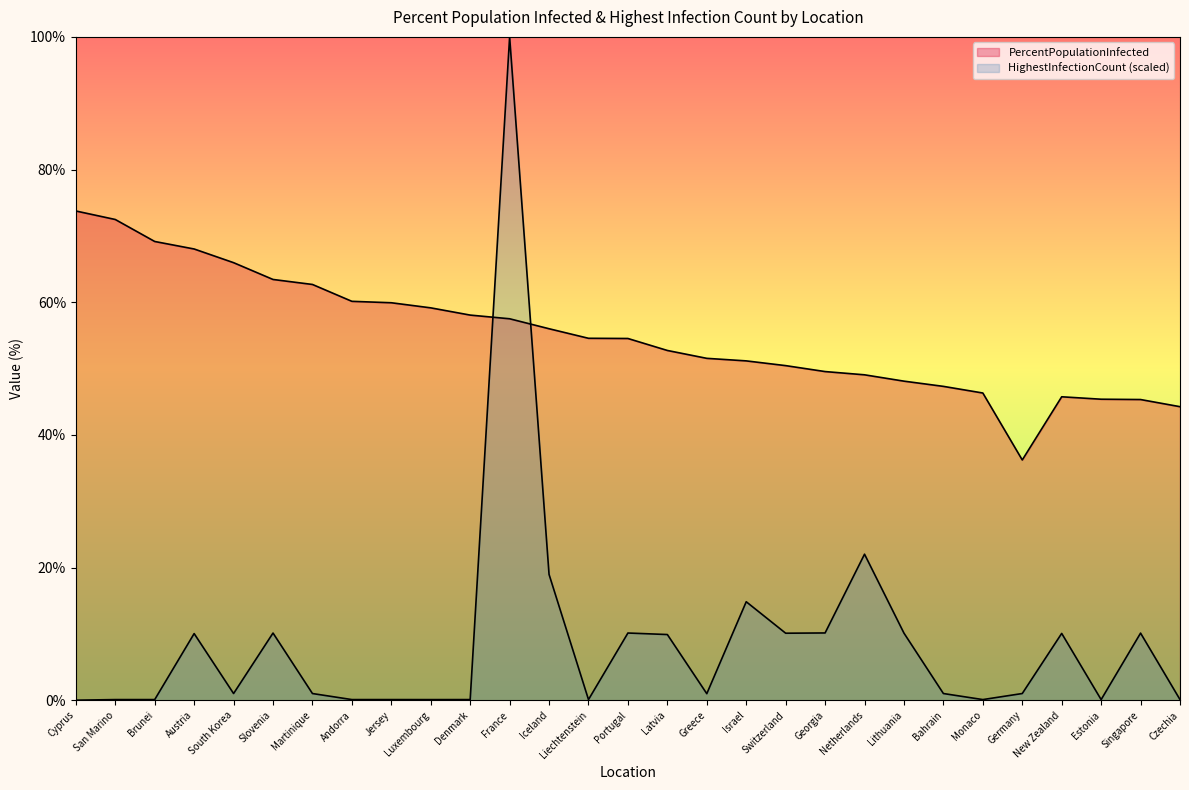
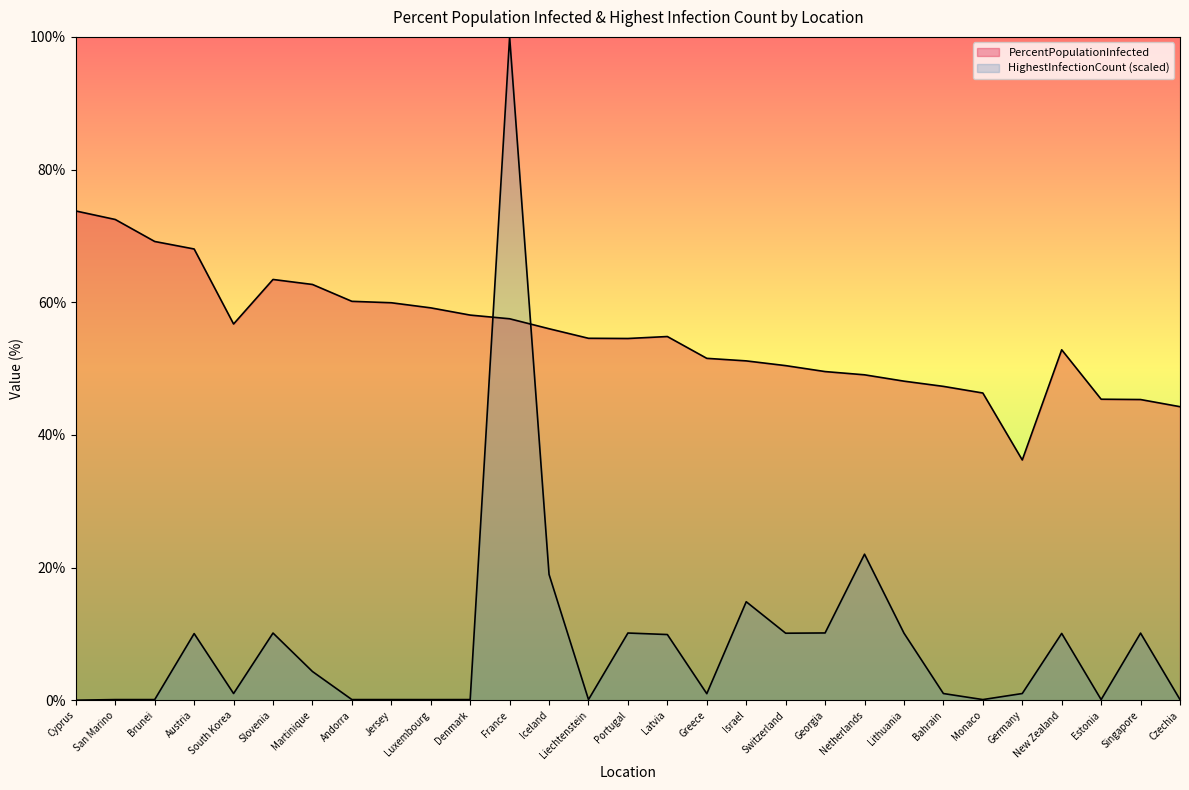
PercentPopulationInfected, South Korea: 66% -> 57%
HighestInfectionCount (scaled), Martinique: 1% -> 4%
PercentPopulationInfected, Latvia: 53% -> 55%
PercentPopulationInfected, New Zealand: 46% -> 53%
